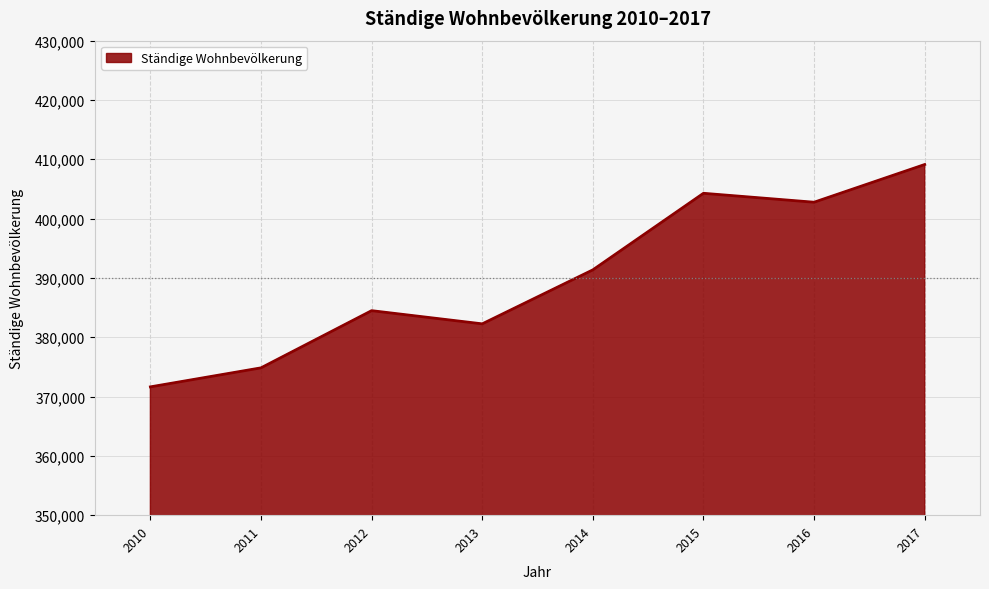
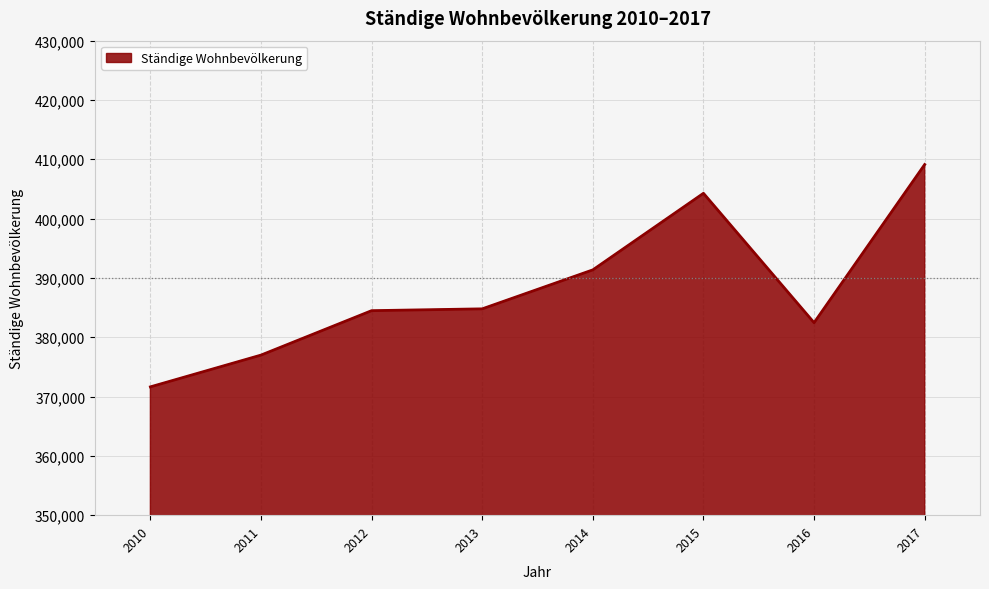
2011: 375,000 -> 377,000
2013: 382,000 -> 385,000
2016: 403,000 -> 382,000
